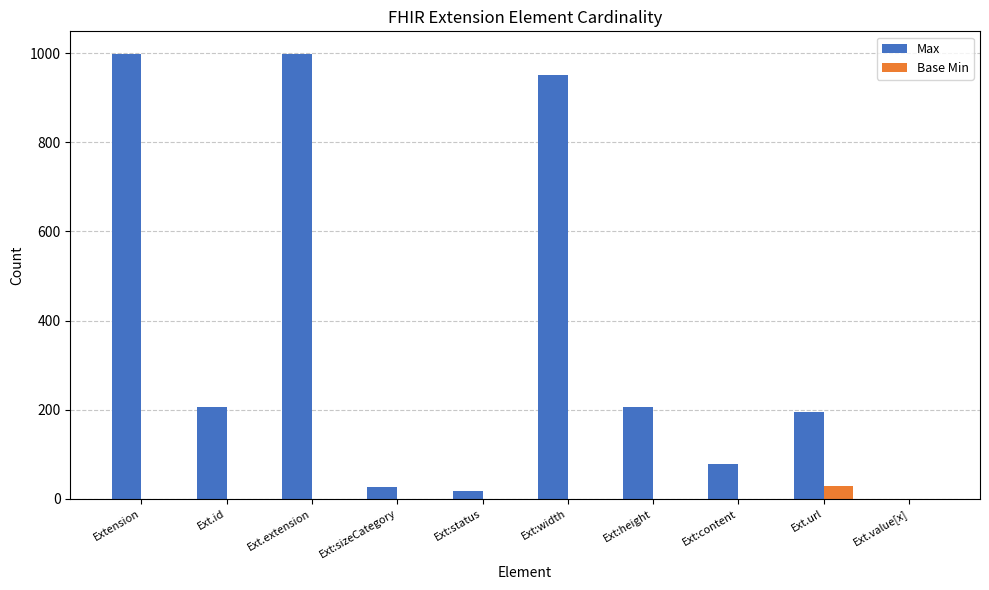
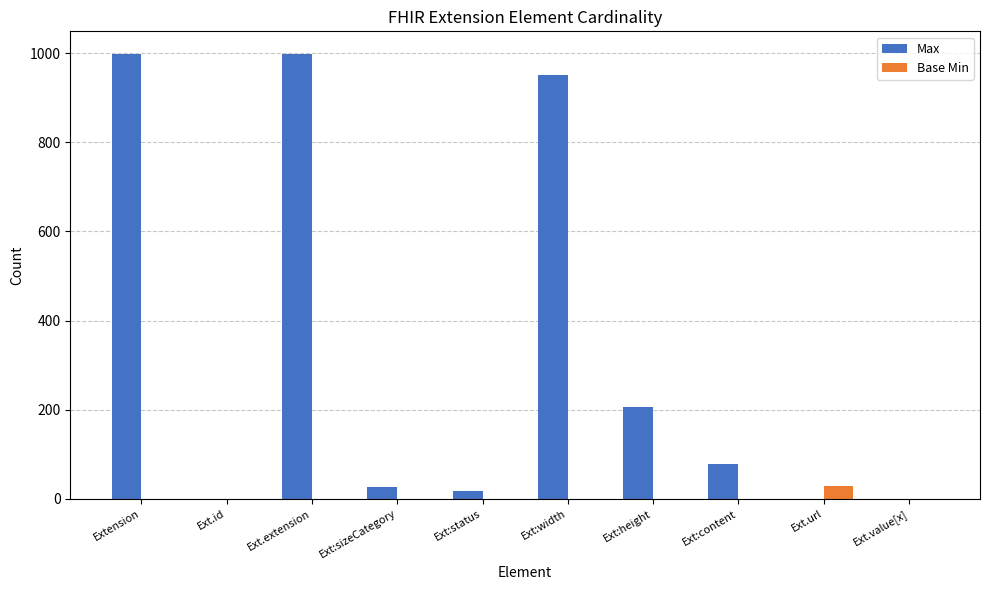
Max, Ext.id: 210 -> 0
Max, Ext.url: 200 -> 0
